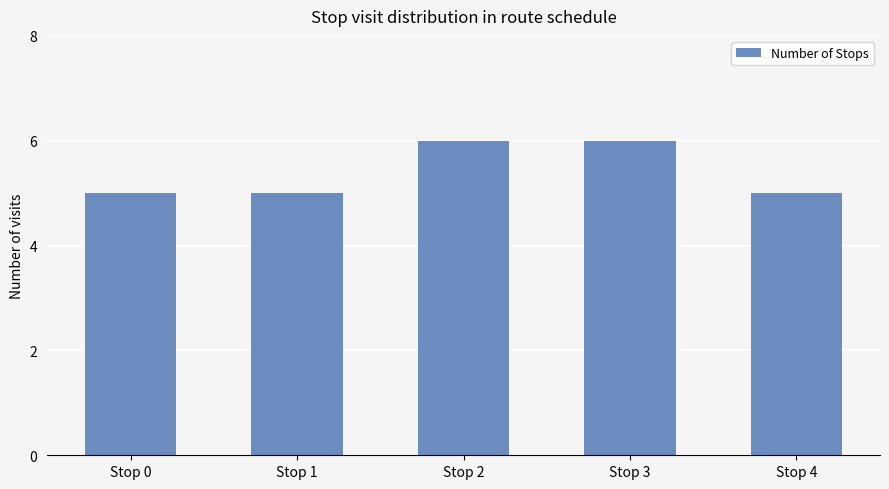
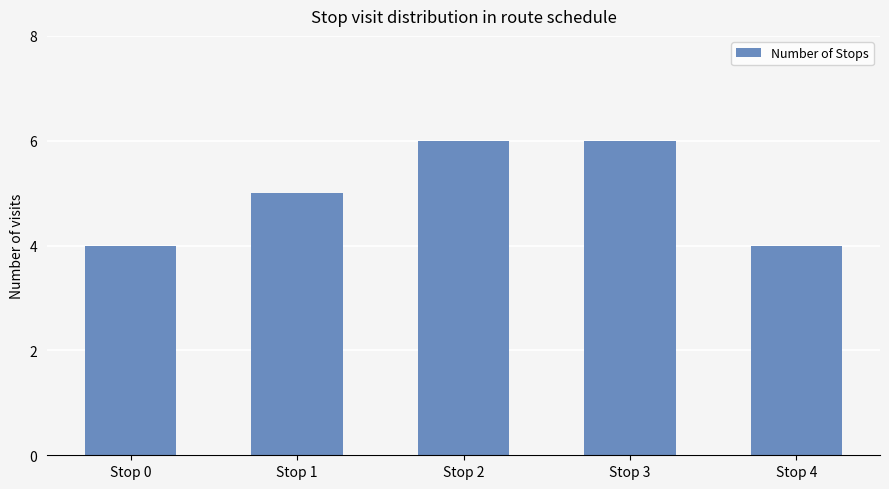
Stop 0: 5 -> 4
Stop 4: 5 -> 4
